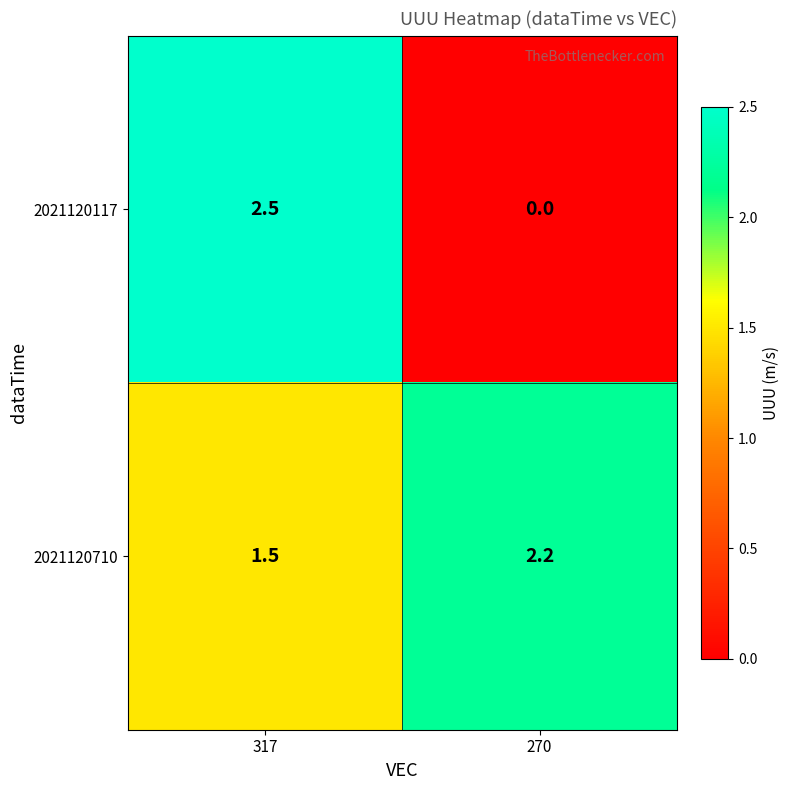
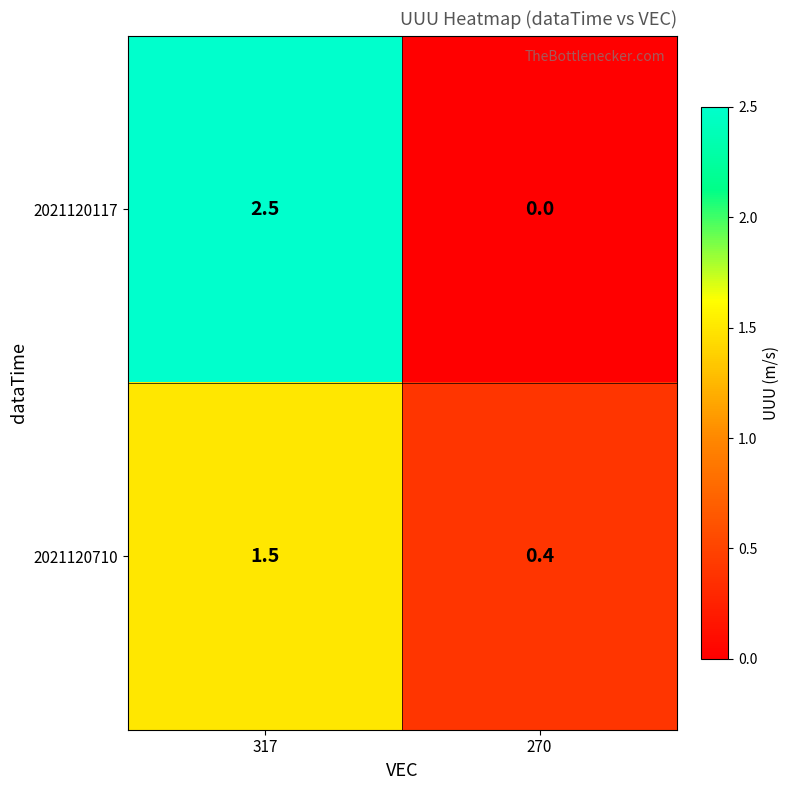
2021120710, 270: 2.2 -> 0.4
